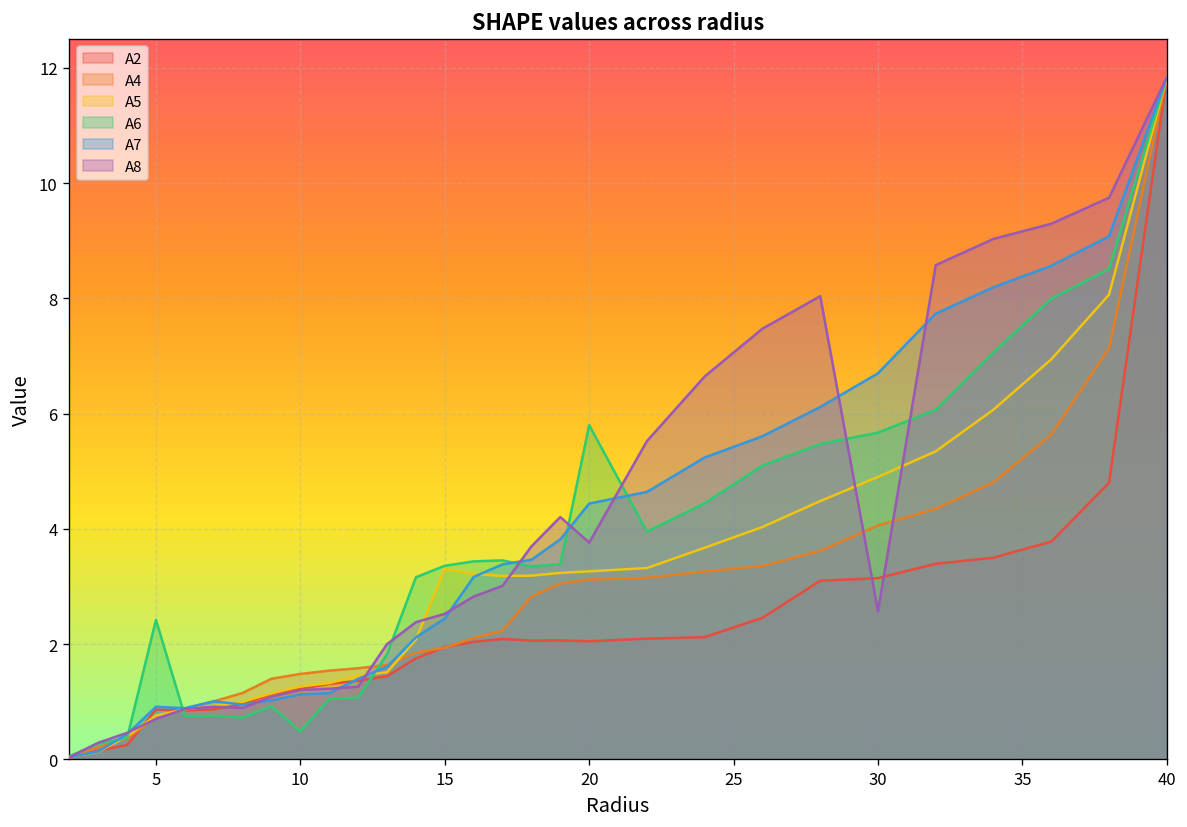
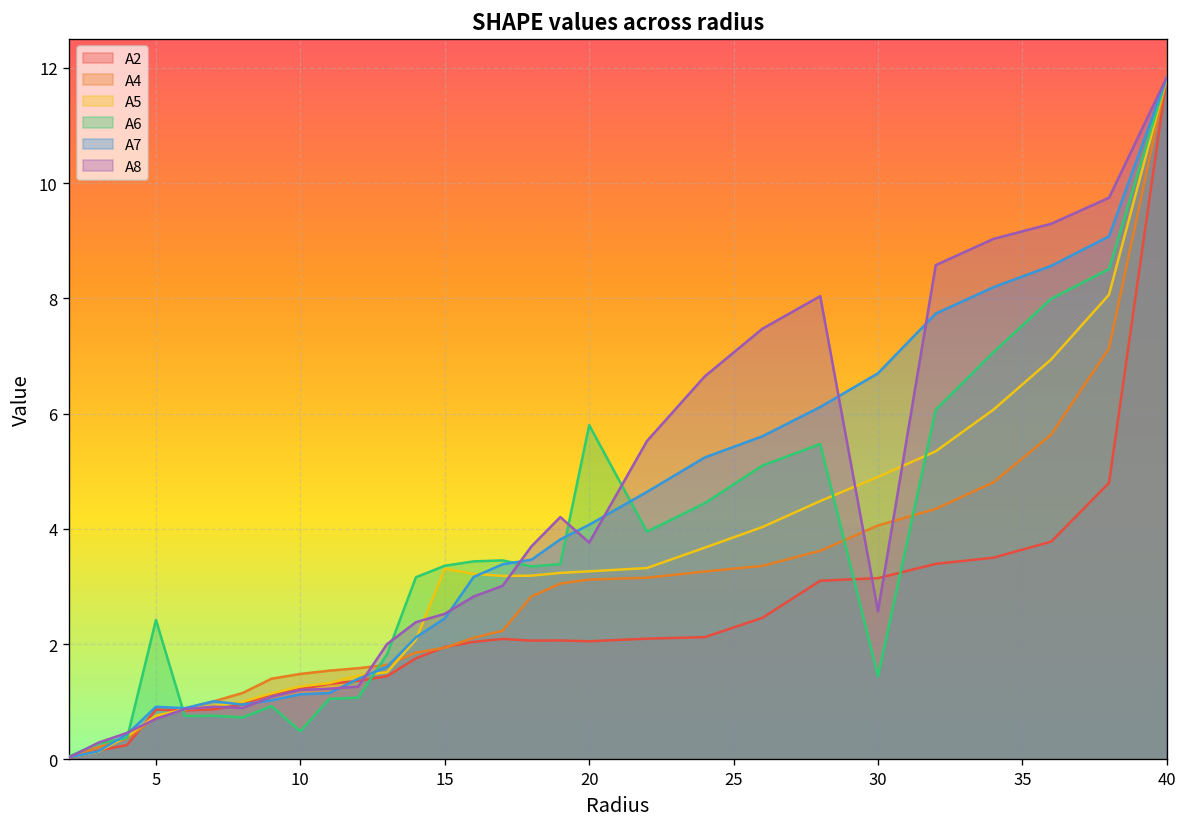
A7, 20: 4.4 -> 4.1
A6, 30: 5.7 -> 1.4
